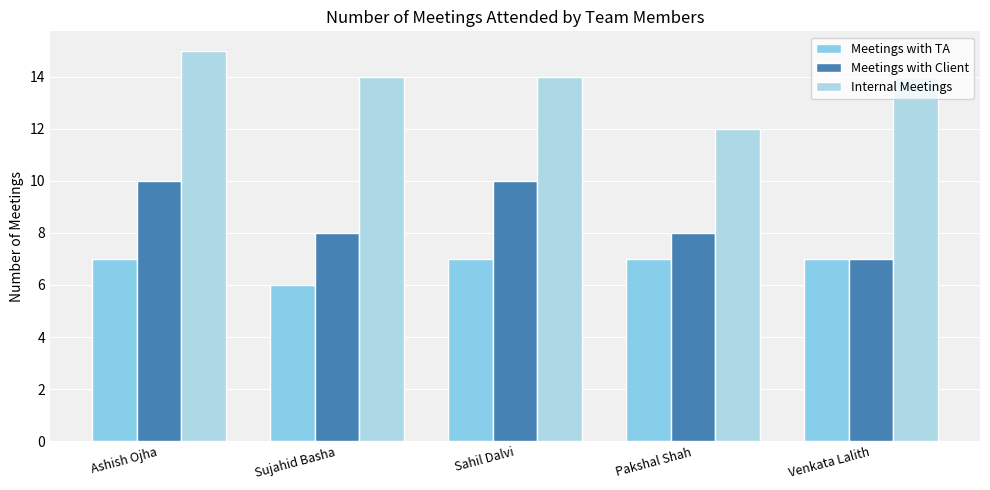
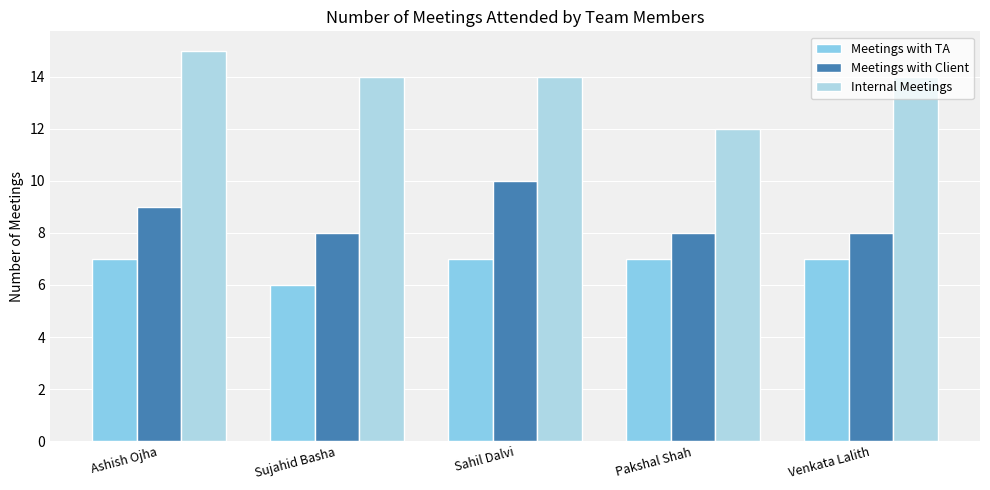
Meetings with Client, Ashish Ojha: 10 -> 9
Meetings with Client, Venkata Lalith: 7 -> 8
